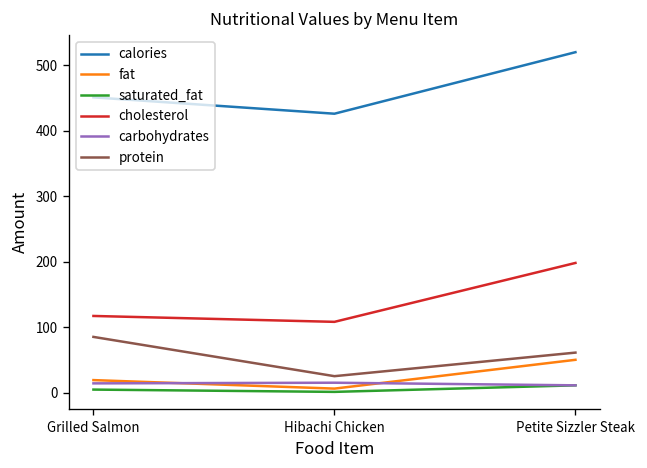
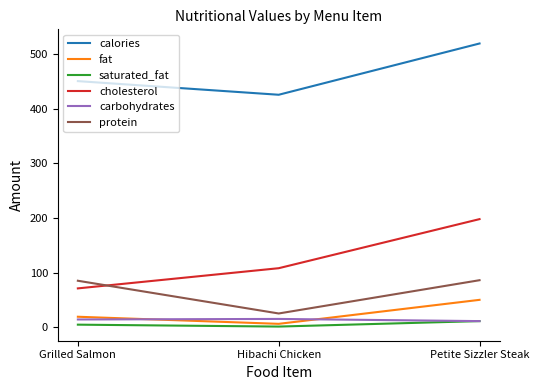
cholesterol, Grilled Salmon: 120 -> 70
protein, Petite Sizzler Steak: 60 -> 90
